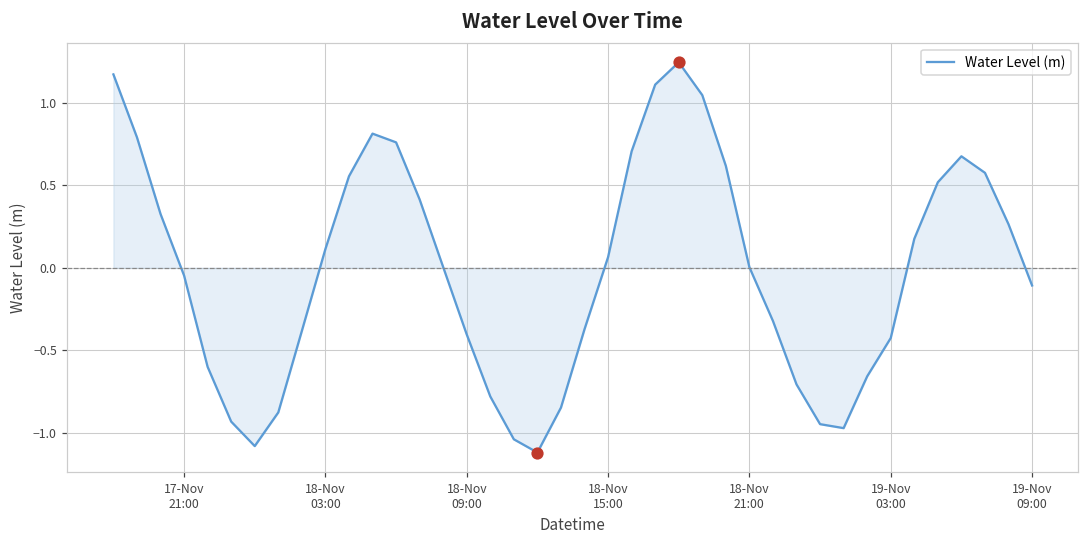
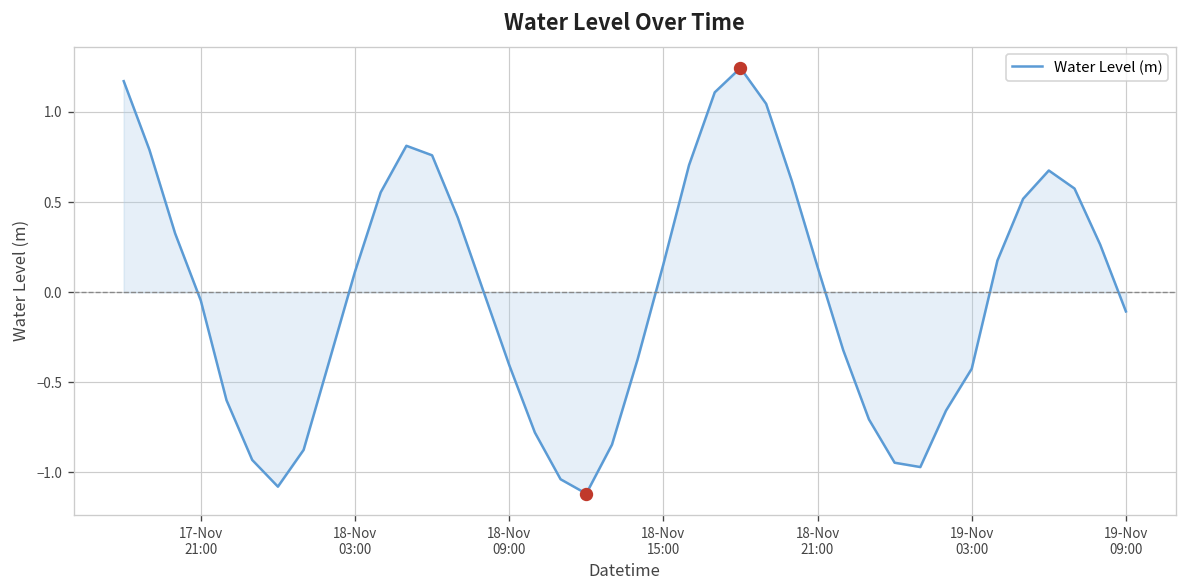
Water Level (m), 18-Nov 15:00: 0.06 -> 0.15
Water Level (m), 18-Nov 21:00: 0.00 -> 0.14
